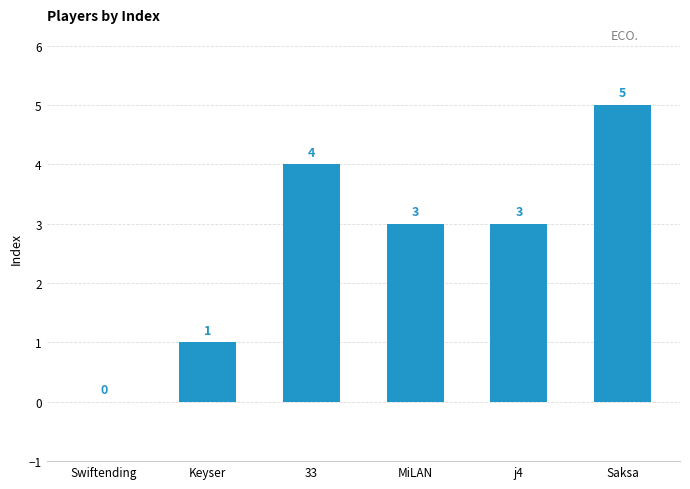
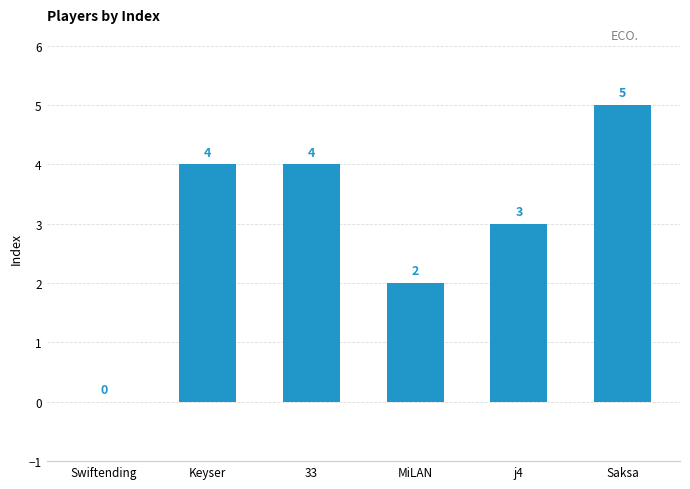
Keyser: 1 -> 4
MiLAN: 3 -> 2
